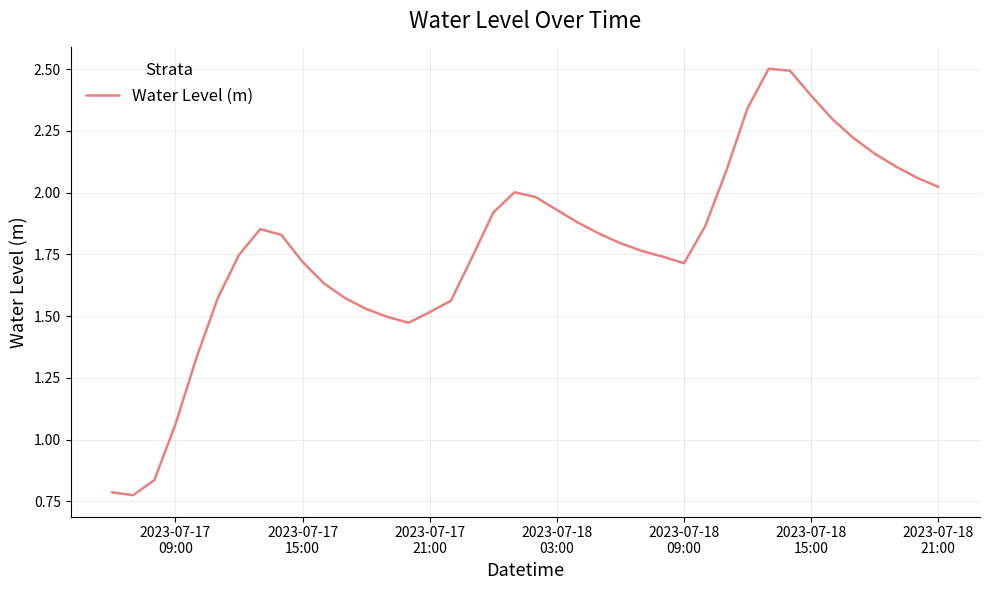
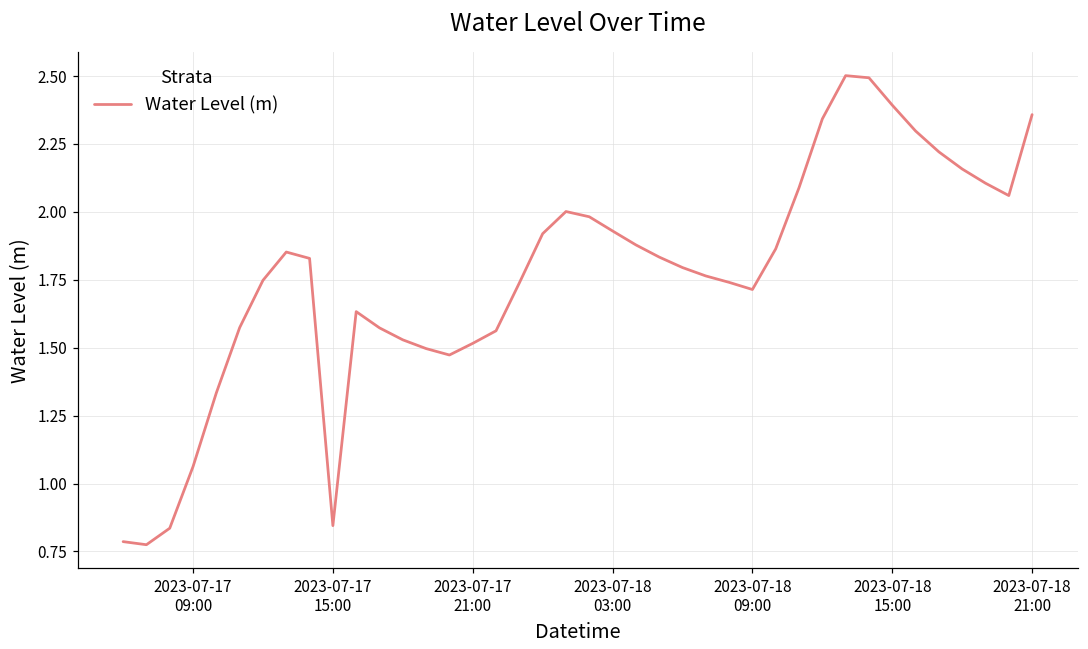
2023-07-17 15:00: 1.72 -> 0.85
2023-07-18 21:00: 2.02 -> 2.36
